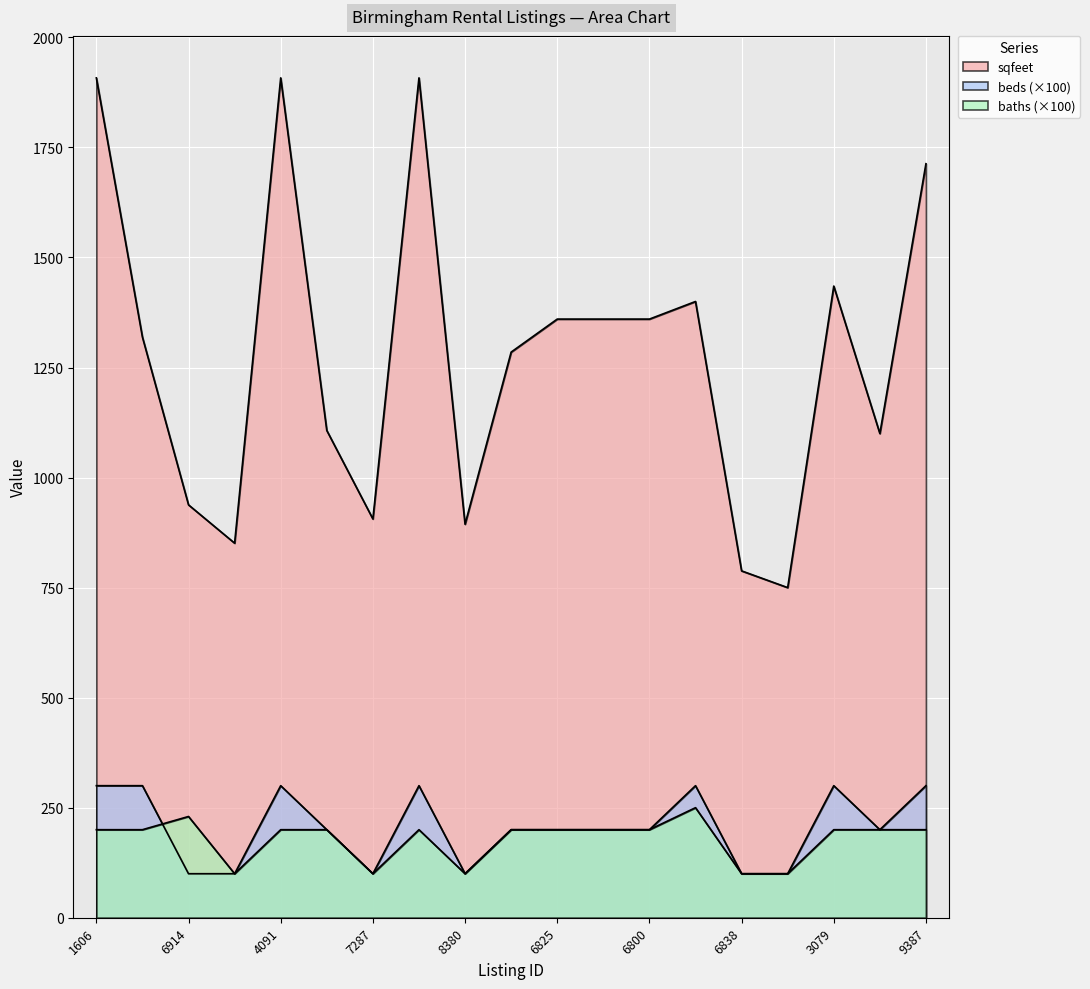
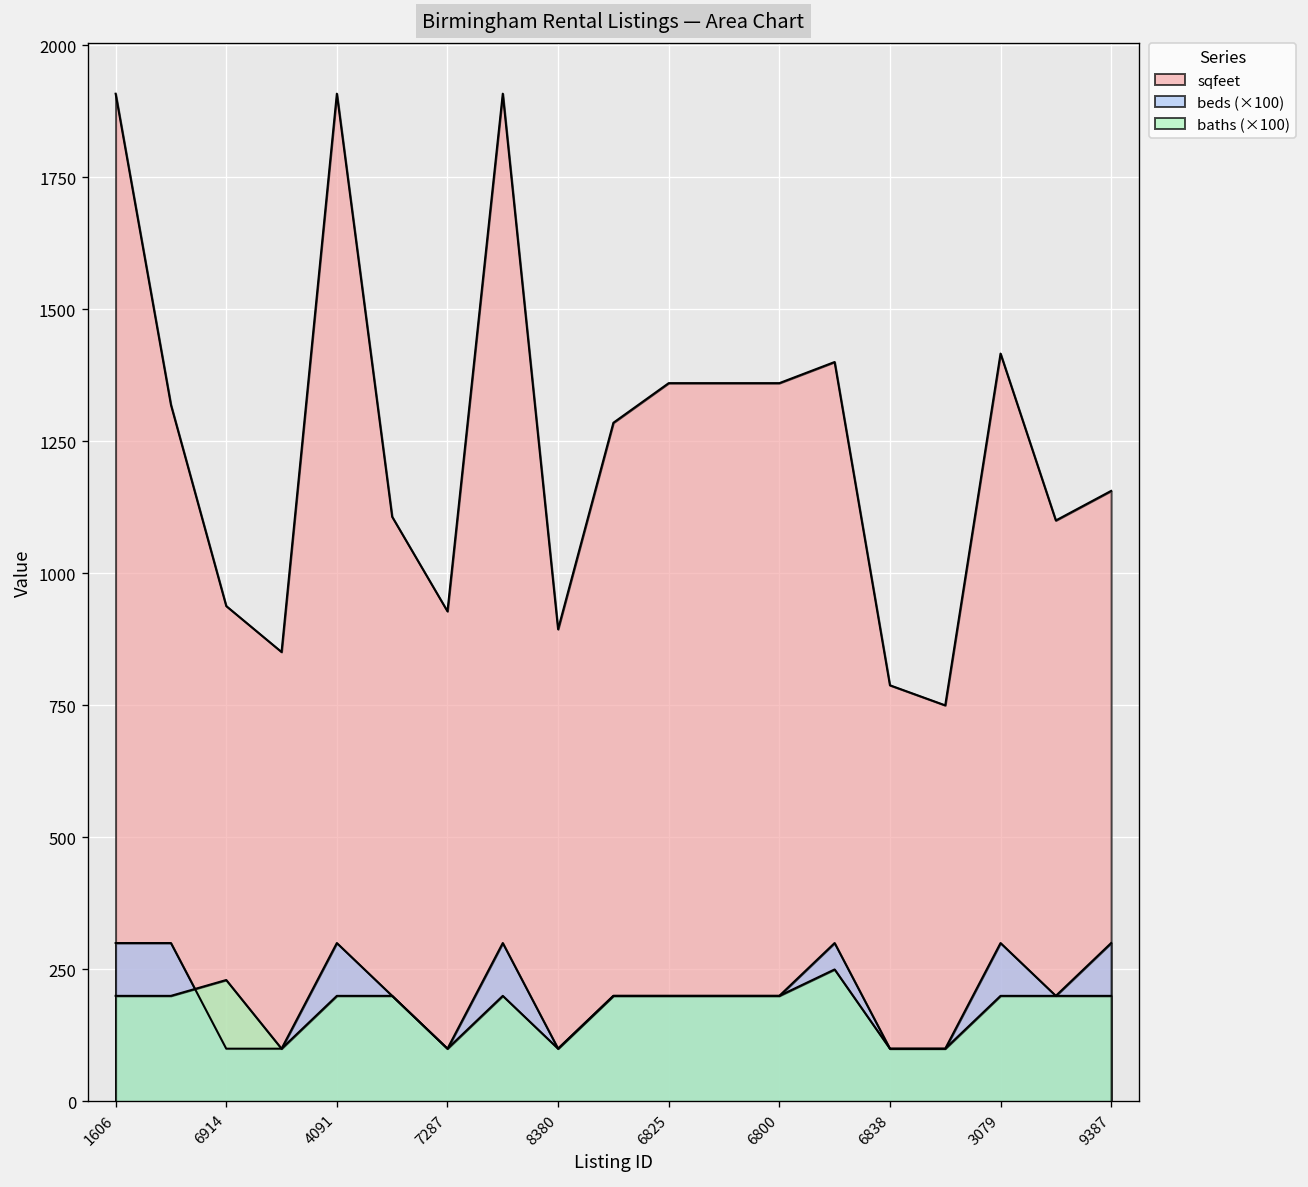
sqfeet, 7287: 910 -> 930
sqfeet, 3079: 1440 -> 1420
sqfeet, 9387: 1710 -> 1160
